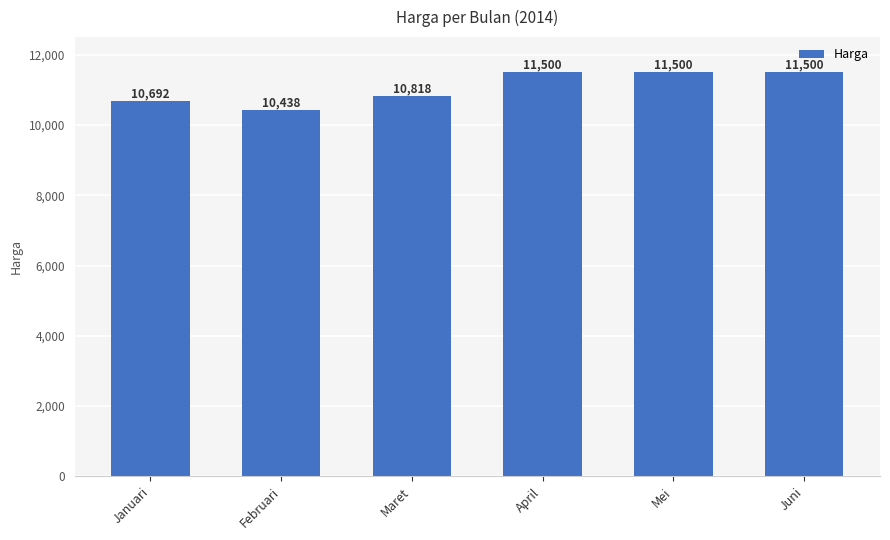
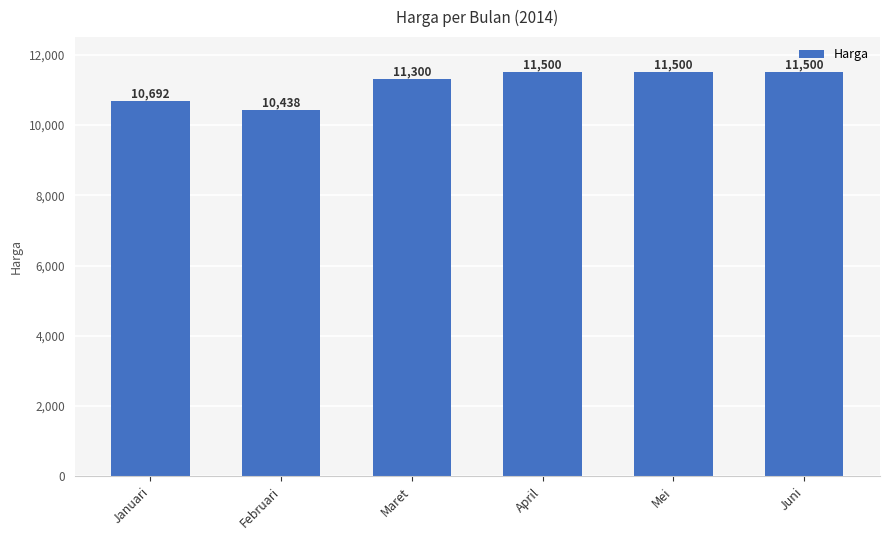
Maret: 10,818 -> 11,300
